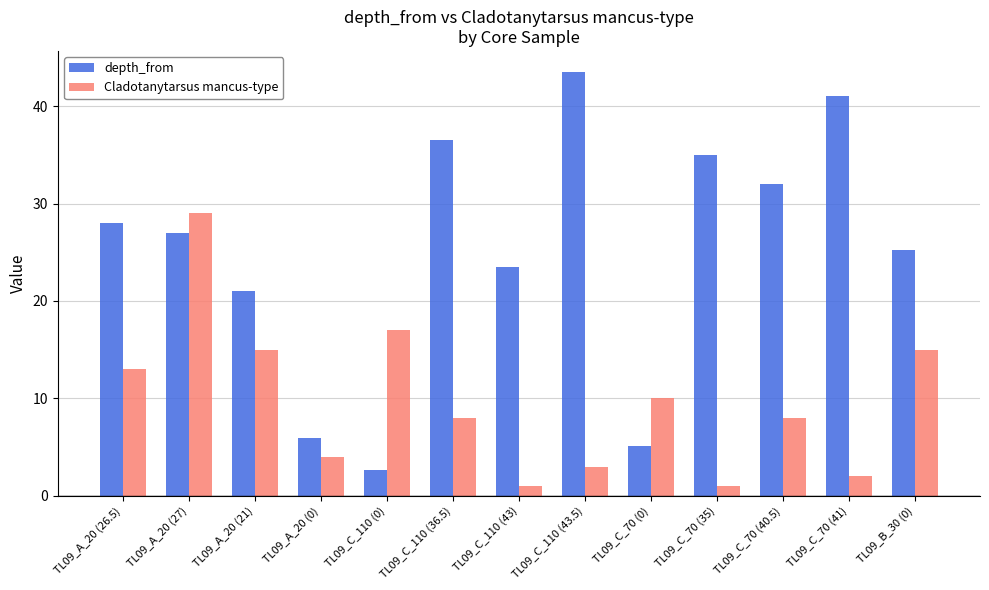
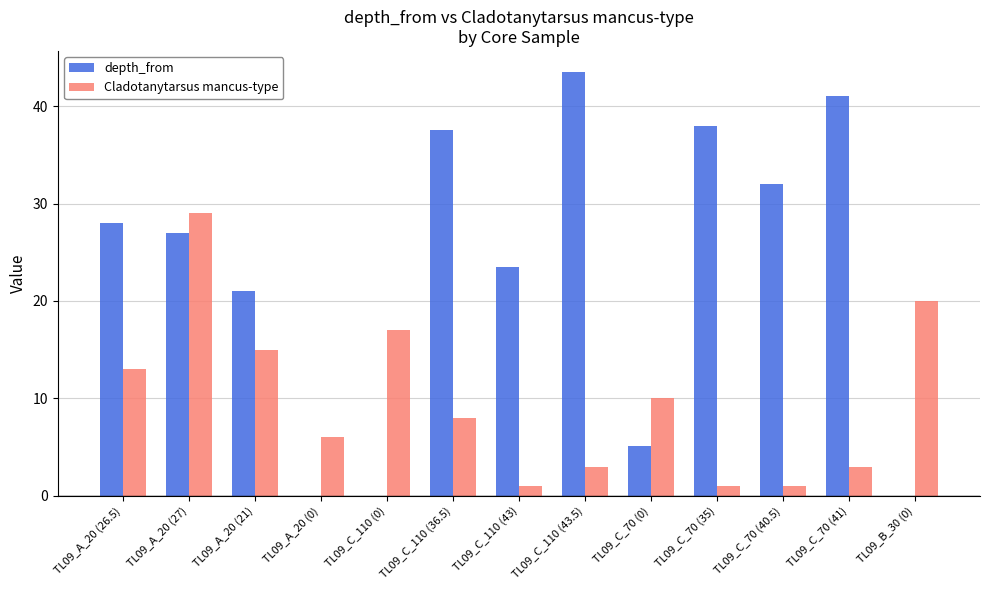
depth_from, TL09_A_20 (0): 6 -> 0
Cladotanytarsus mancus-type, TL09_A_20 (0): 4 -> 6
depth_from, TL09_C_110 (0): 3 -> 0
depth_from, TL09_C_110 (36.5): 37 -> 38
depth_from, TL09_C_70 (35): 35 -> 38
Cladotanytarsus mancus-type, TL09_C_70 (40.5): 8 -> 1
Cladotanytarsus mancus-type, TL09_C_70 (41): 2 -> 3
depth_from, TL09_B_30 (0): 25 -> 0
Cladotanytarsus mancus-type, TL09_B_30 (0): 15 -> 20
